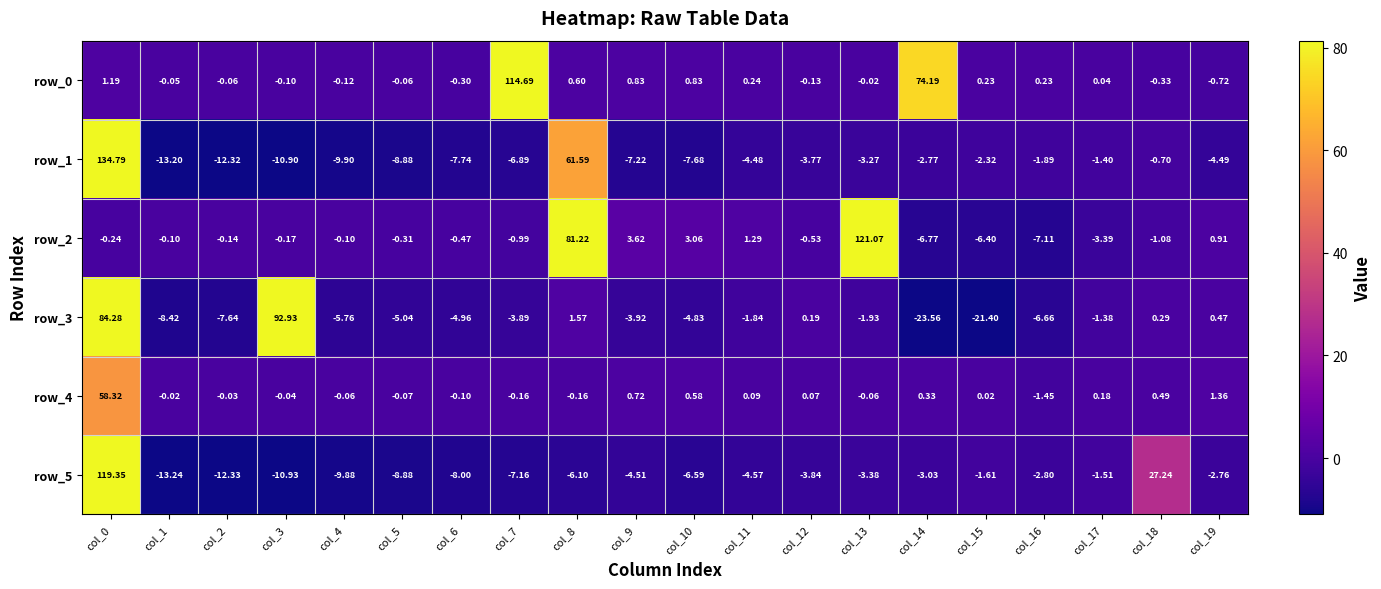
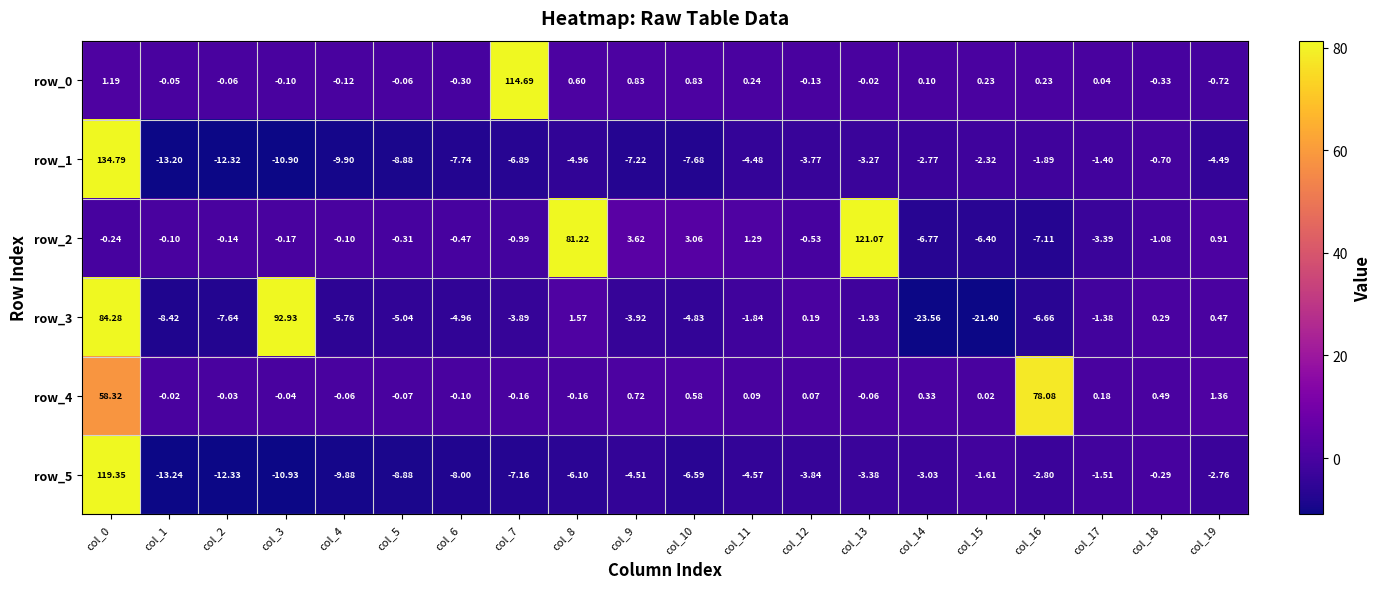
row_0, col_14: 74.19 -> 0.10
row_1, col_8: 61.59 -> -4.96
row_4, col_16: -1.45 -> 78.08
row_5, col_18: 27.24 -> -0.29
